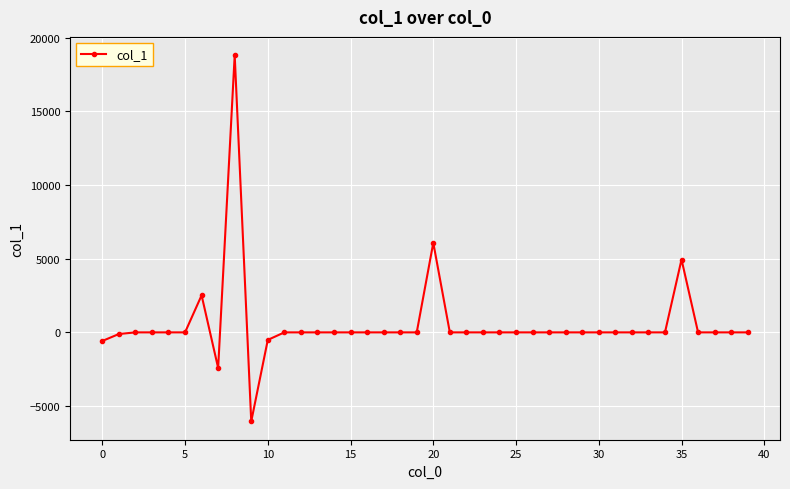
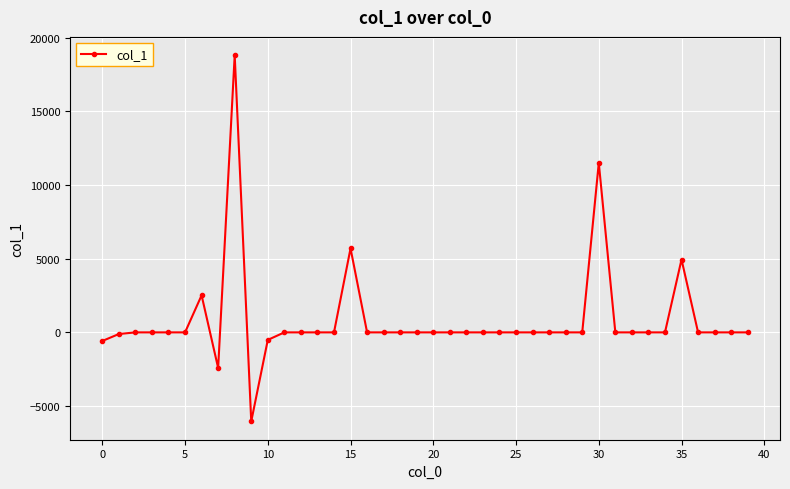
15: 0 -> 5700
20: 6100 -> 0
30: 0 -> 11500
